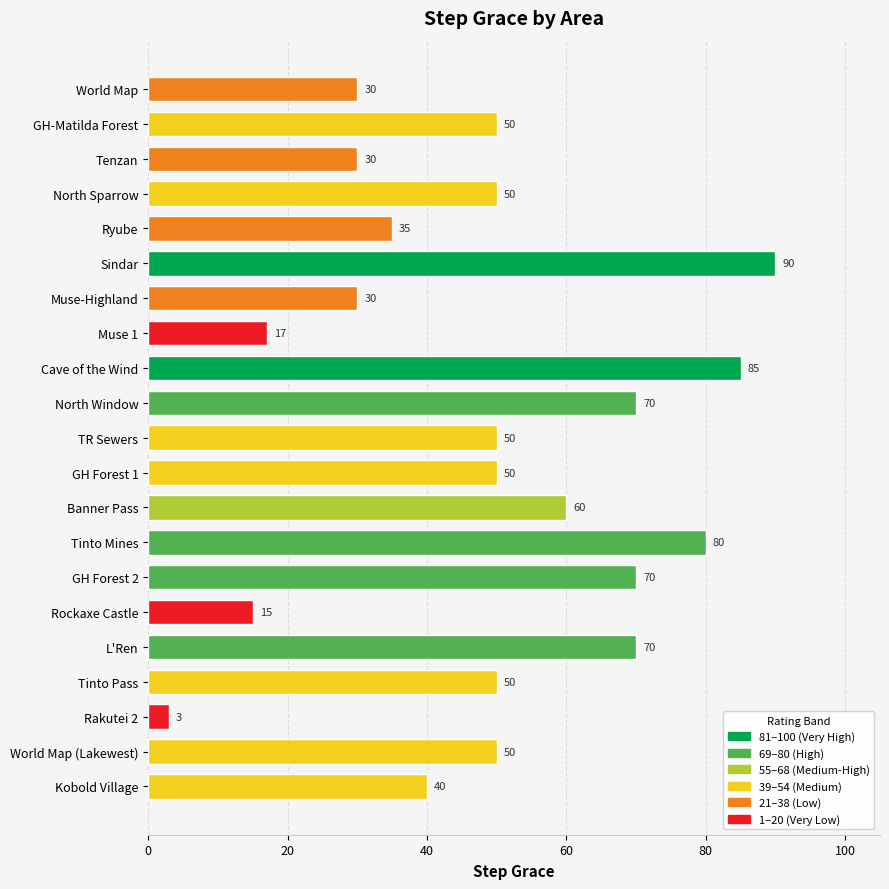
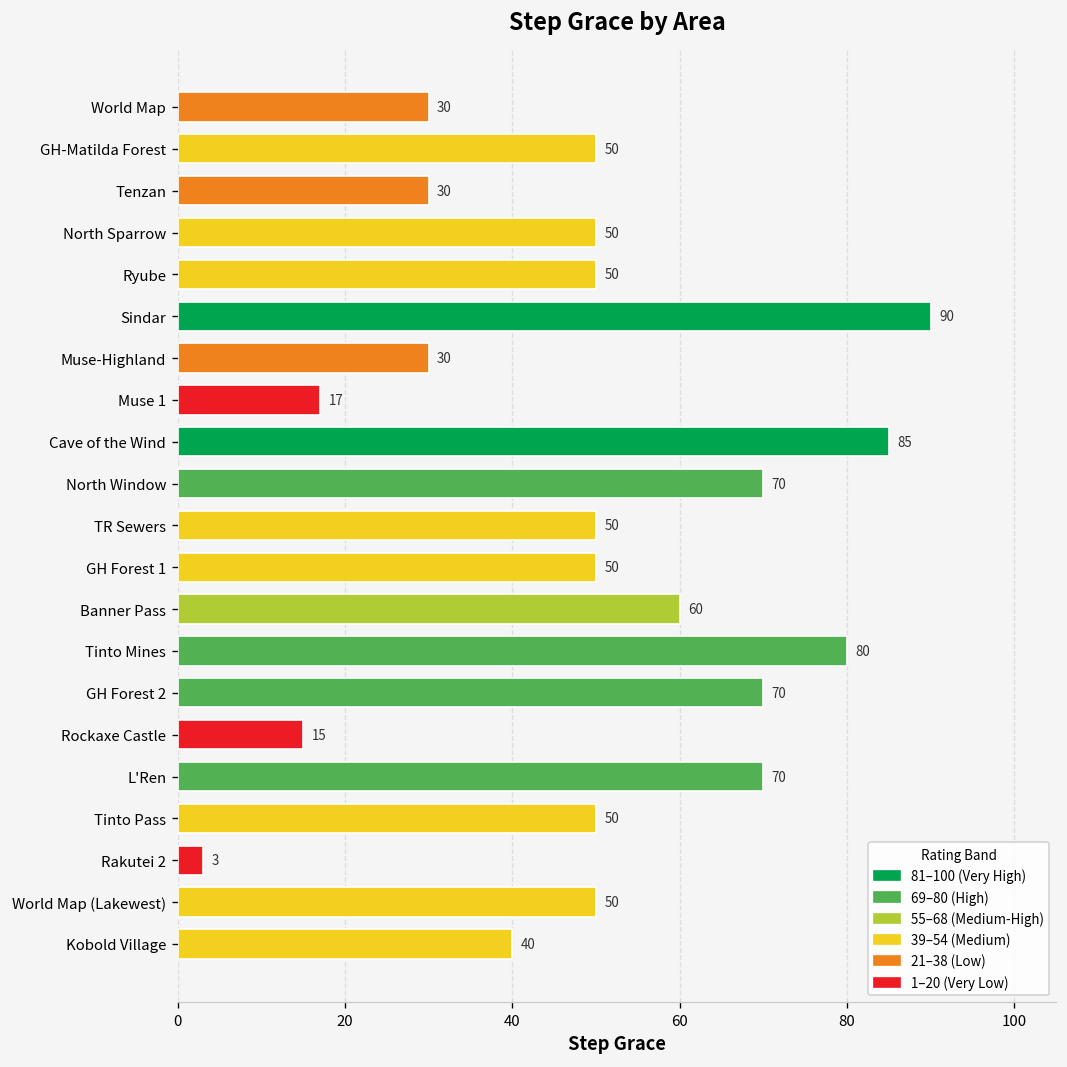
Ryube: 35 -> 50
